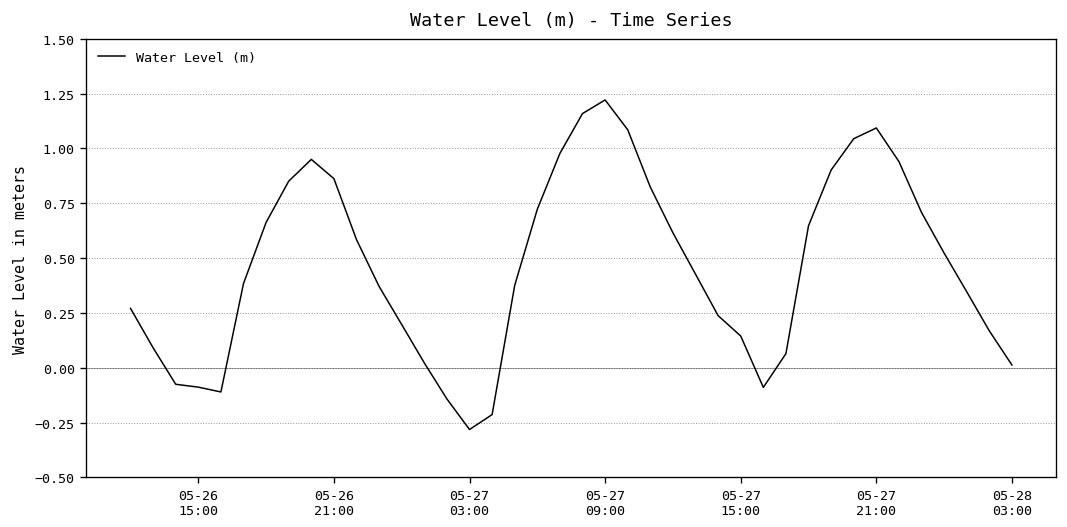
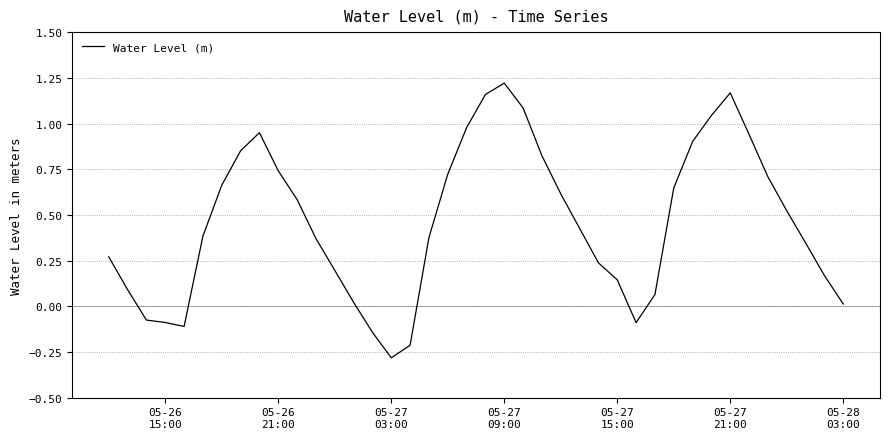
05-26 21:00: 0.86 -> 0.74
05-27 21:00: 1.09 -> 1.17
